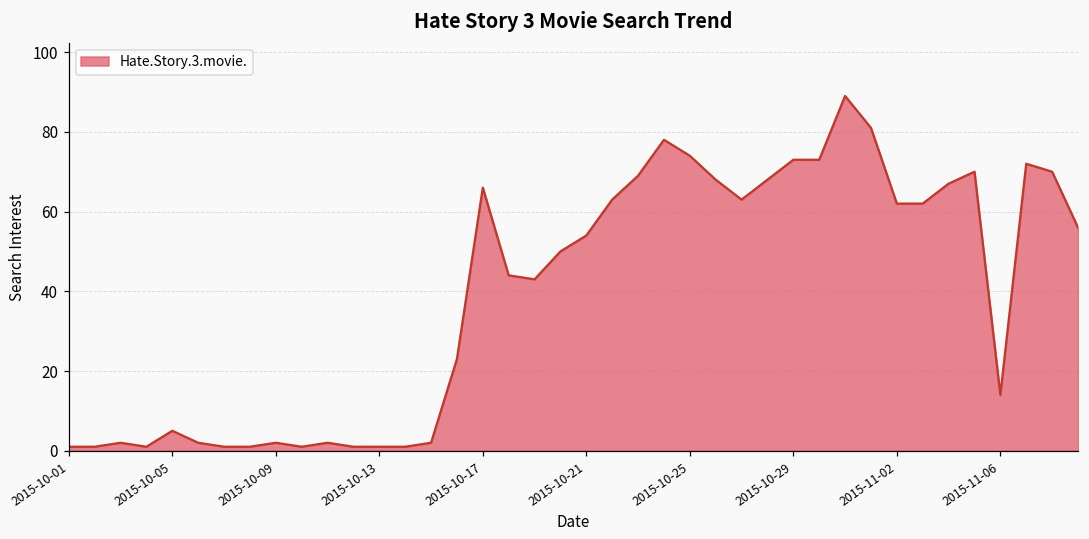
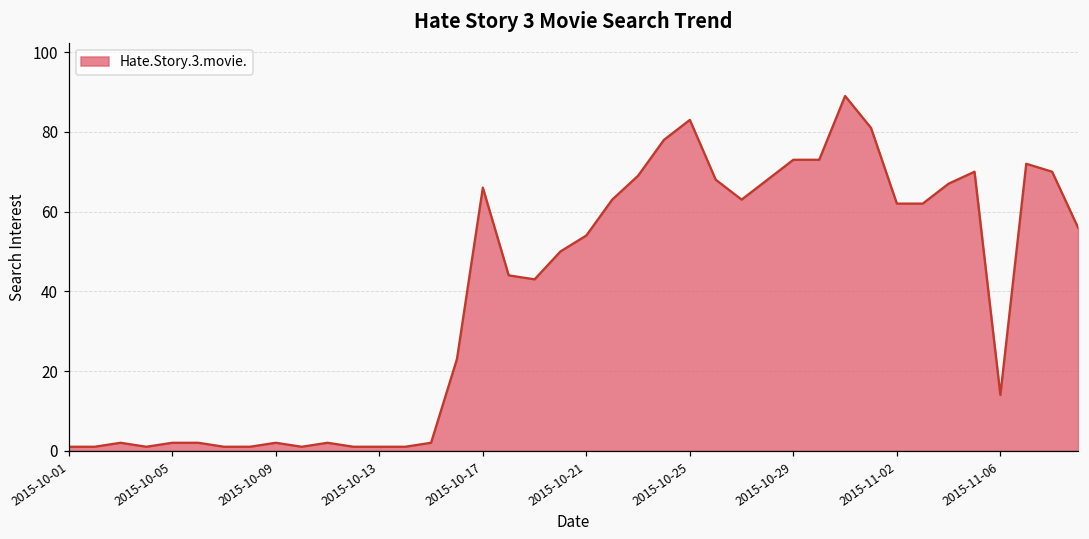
2015-10-05: 5 -> 2
2015-10-25: 74 -> 83
